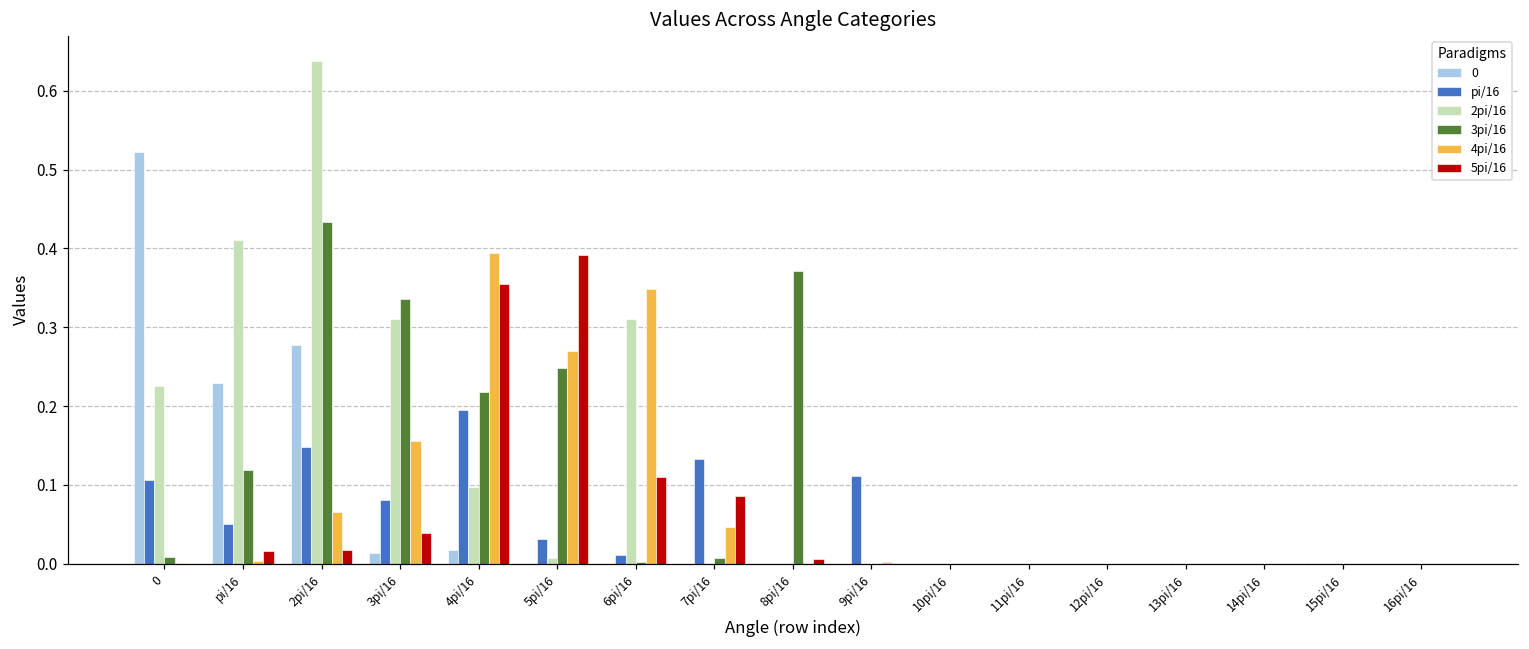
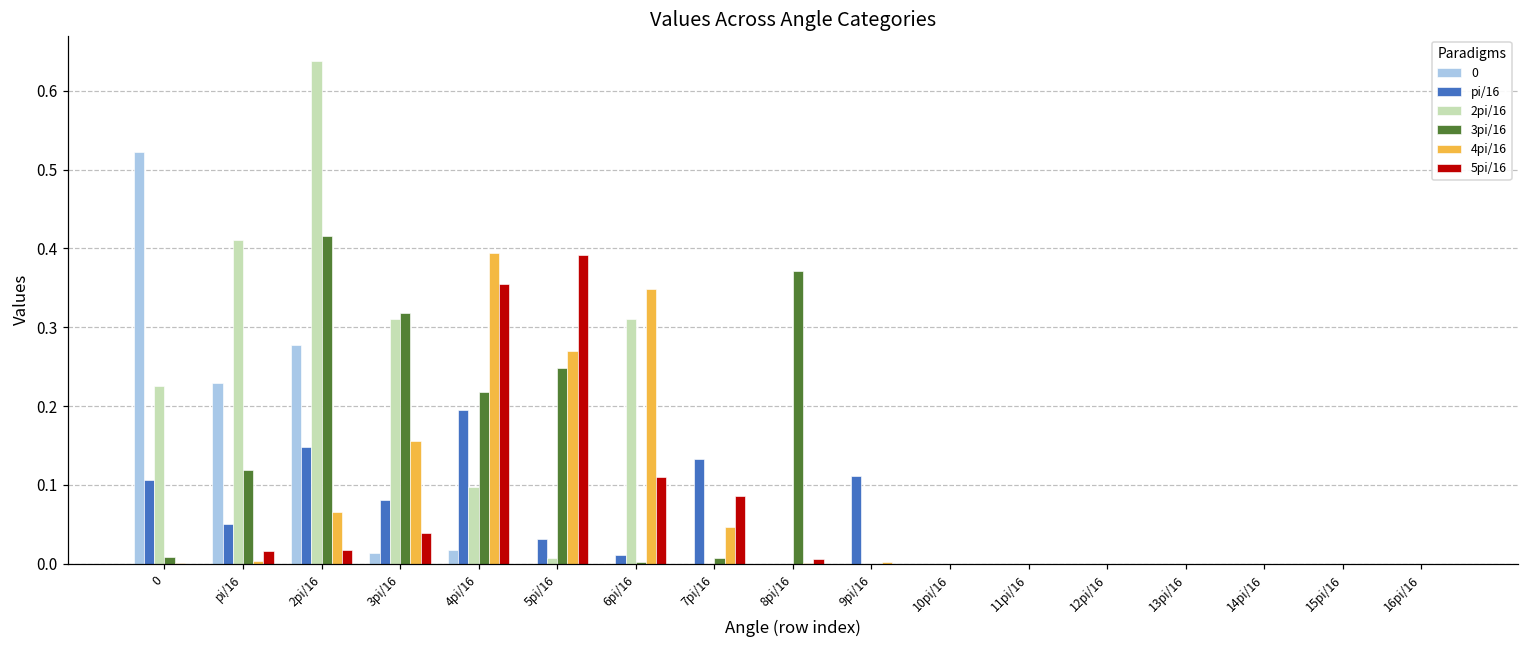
3pi/16, 2pi/16: 0.43 -> 0.42
3pi/16, 3pi/16: 0.34 -> 0.32
